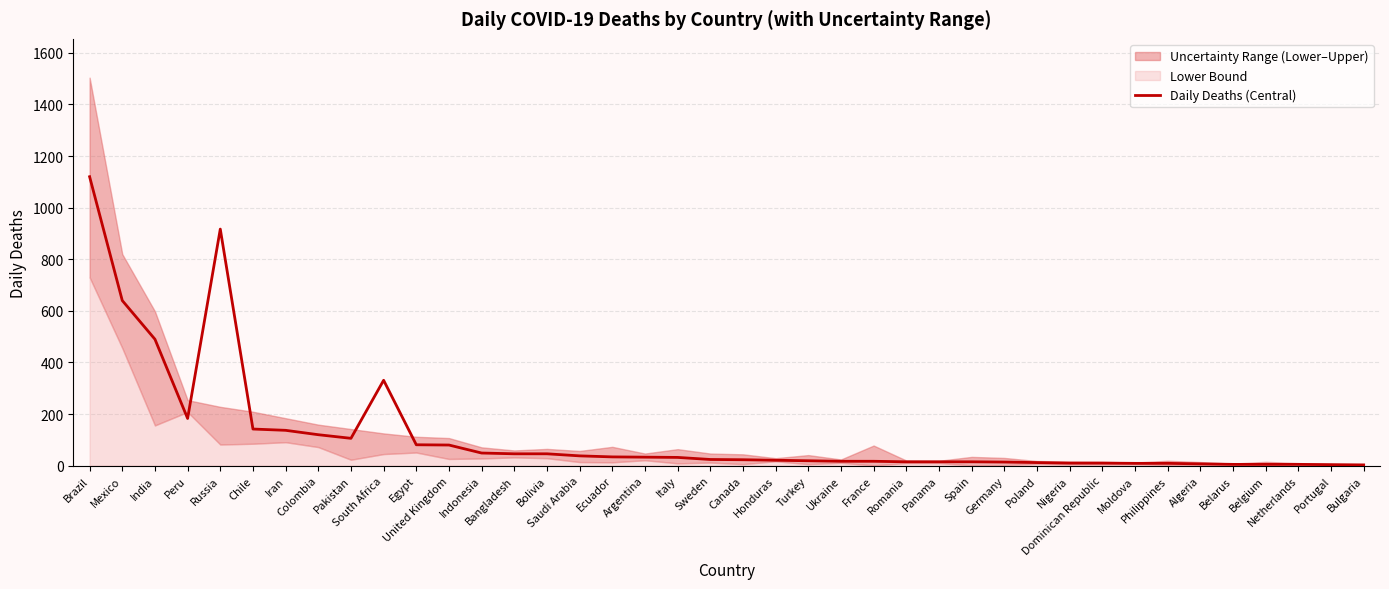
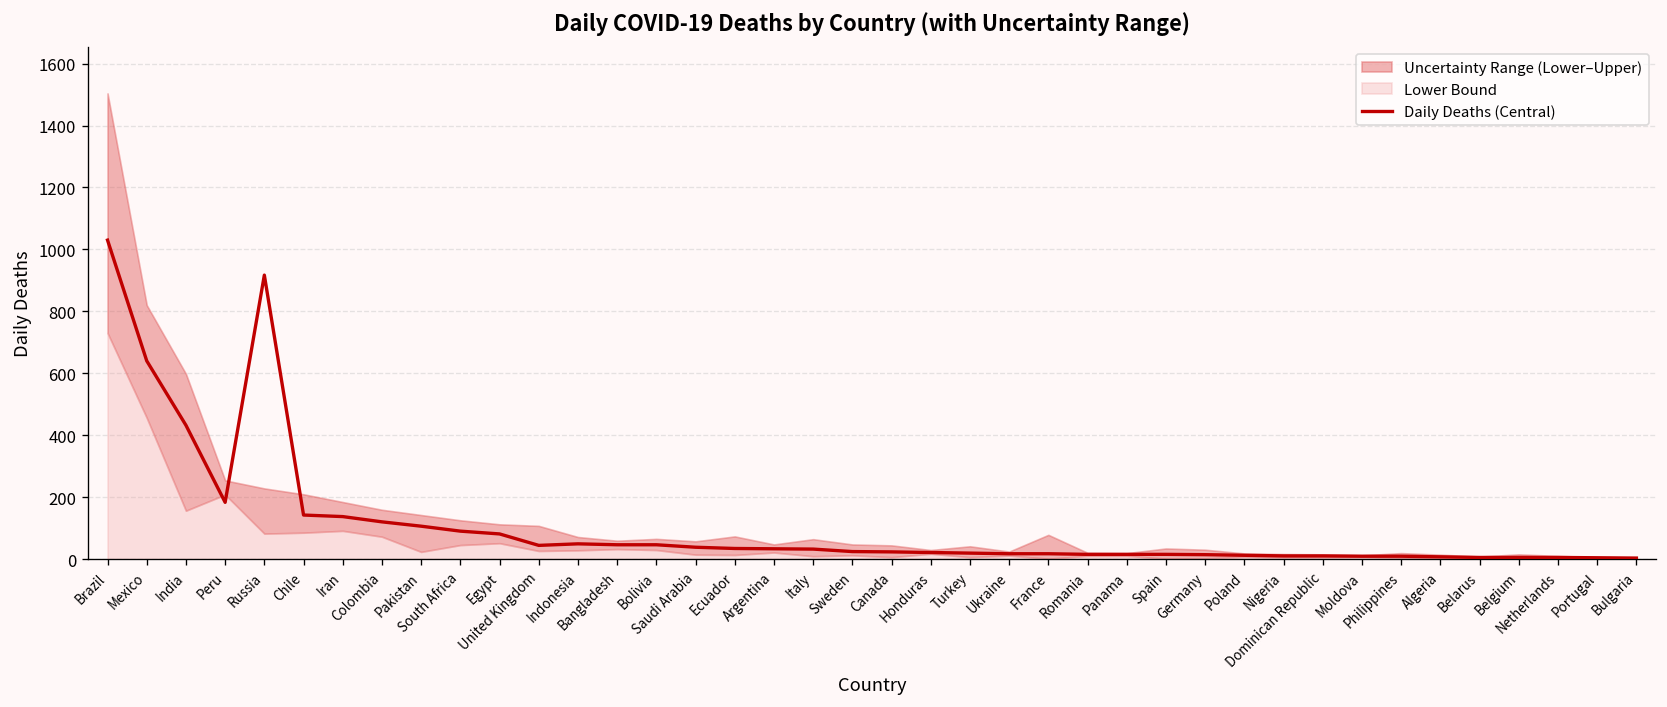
Daily Deaths (Central), Brazil: 1120 -> 1030
Daily Deaths (Central), India: 490 -> 430
Daily Deaths (Central), South Africa: 330 -> 90
Daily Deaths (Central), United Kingdom: 80 -> 40
